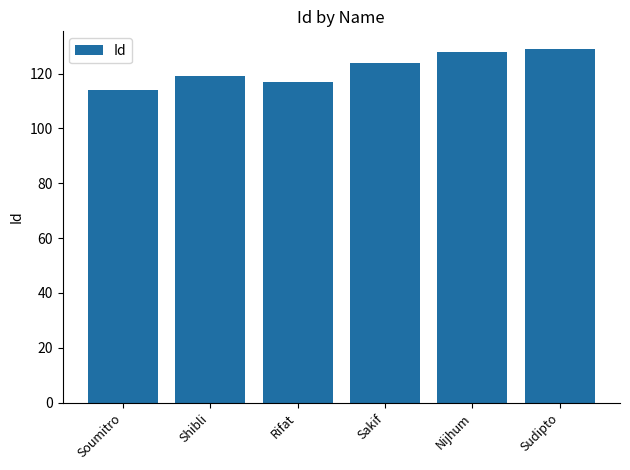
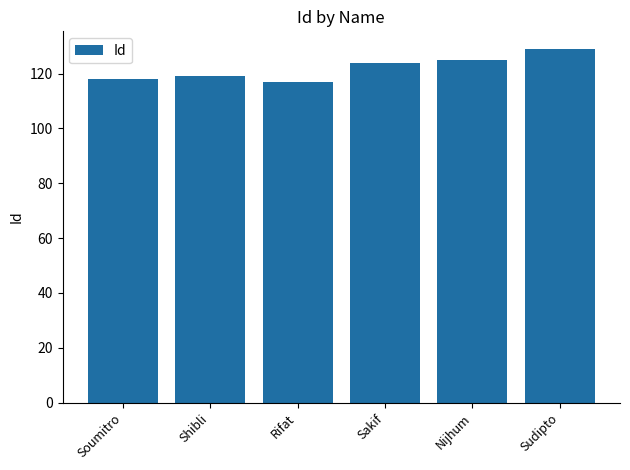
Soumitro: 114 -> 118
Nijhum: 128 -> 125
